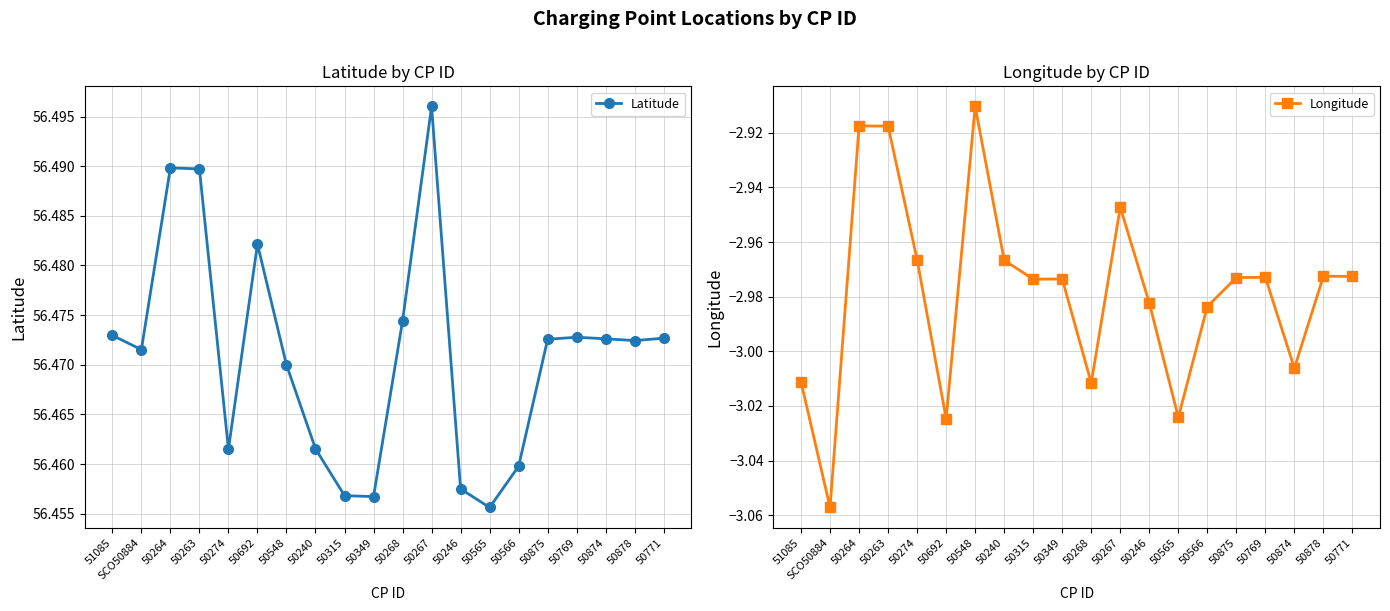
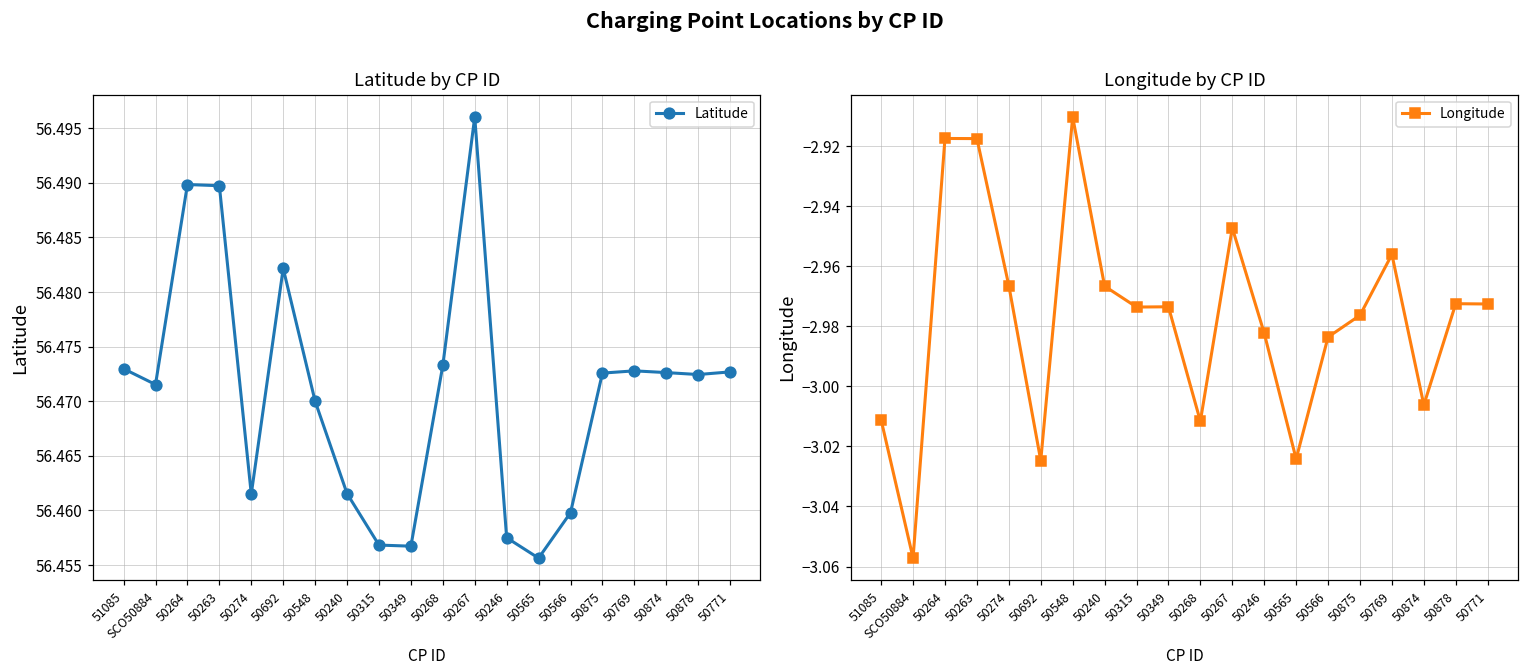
Latitude by CP ID, 50268: 56.474 -> 56.473
Longitude by CP ID, 50875: -2.973 -> -2.976
Longitude by CP ID, 50769: -2.973 -> -2.956
